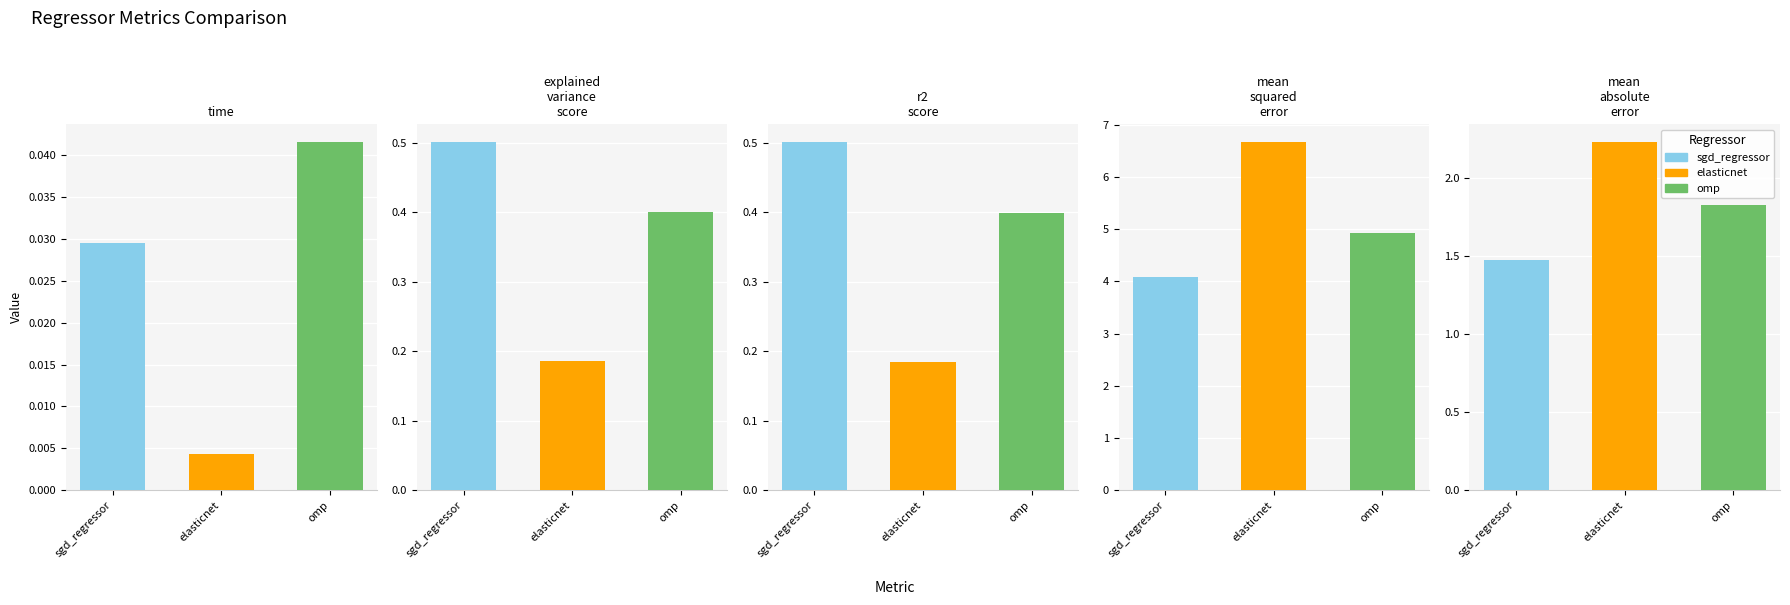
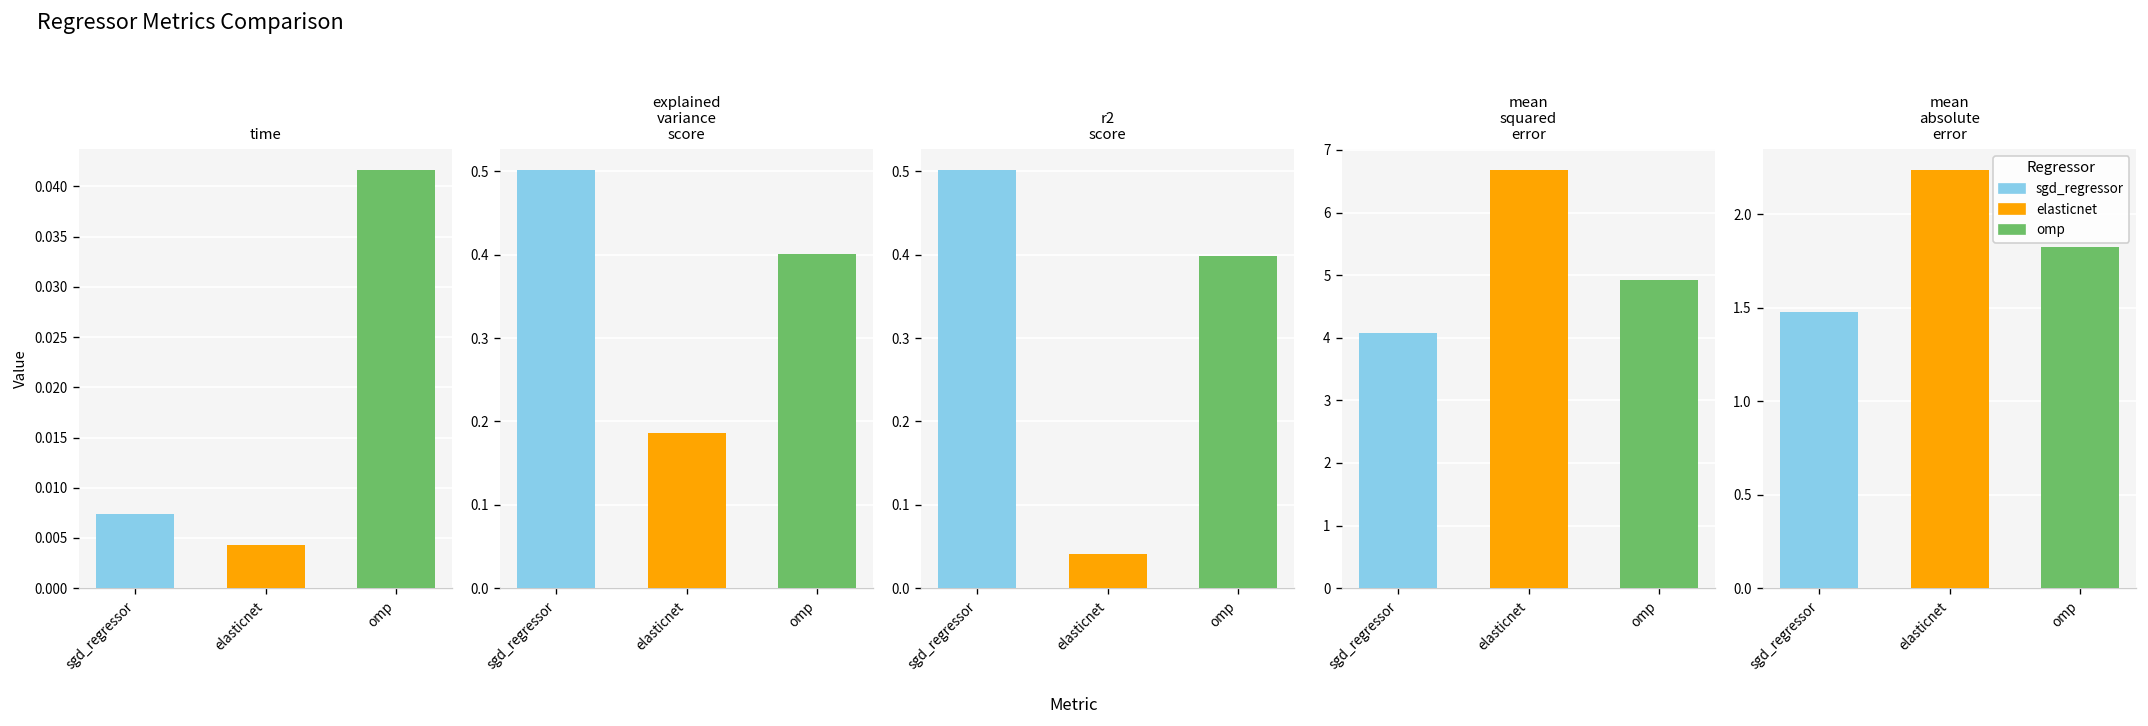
time, sgd_regressor: 0.030 -> 0.007
r2 score, elasticnet: 0.18 -> 0.04
